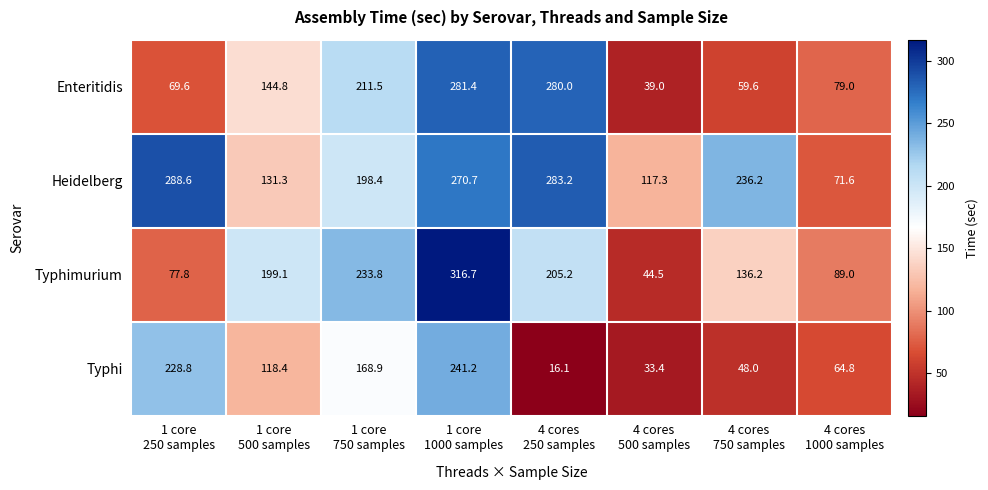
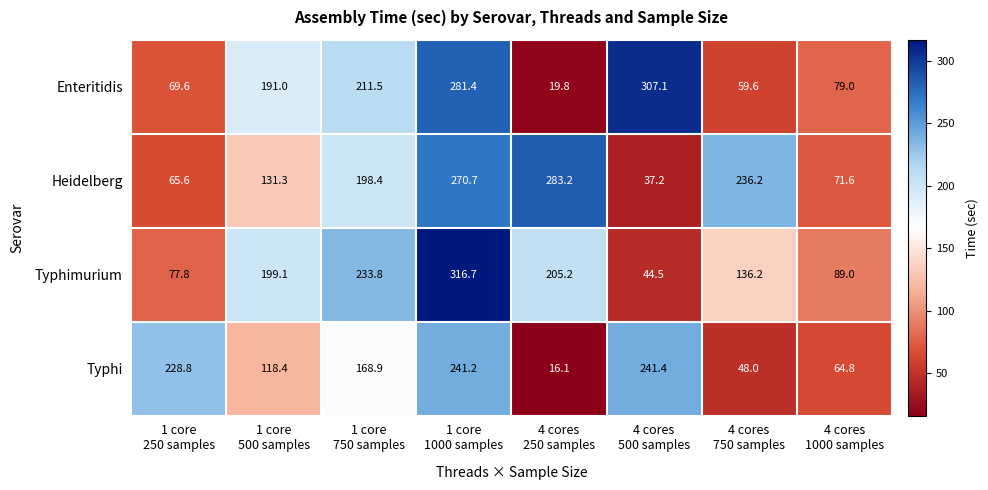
Enteritidis, 1 core 500 samples: 144.8 -> 191.0
Enteritidis, 4 cores 250 samples: 280.0 -> 19.8
Enteritidis, 4 cores 500 samples: 39.0 -> 307.1
Heidelberg, 1 core 250 samples: 288.6 -> 65.6
Heidelberg, 4 cores 500 samples: 117.3 -> 37.2
Typhi, 4 cores 500 samples: 33.4 -> 241.4
